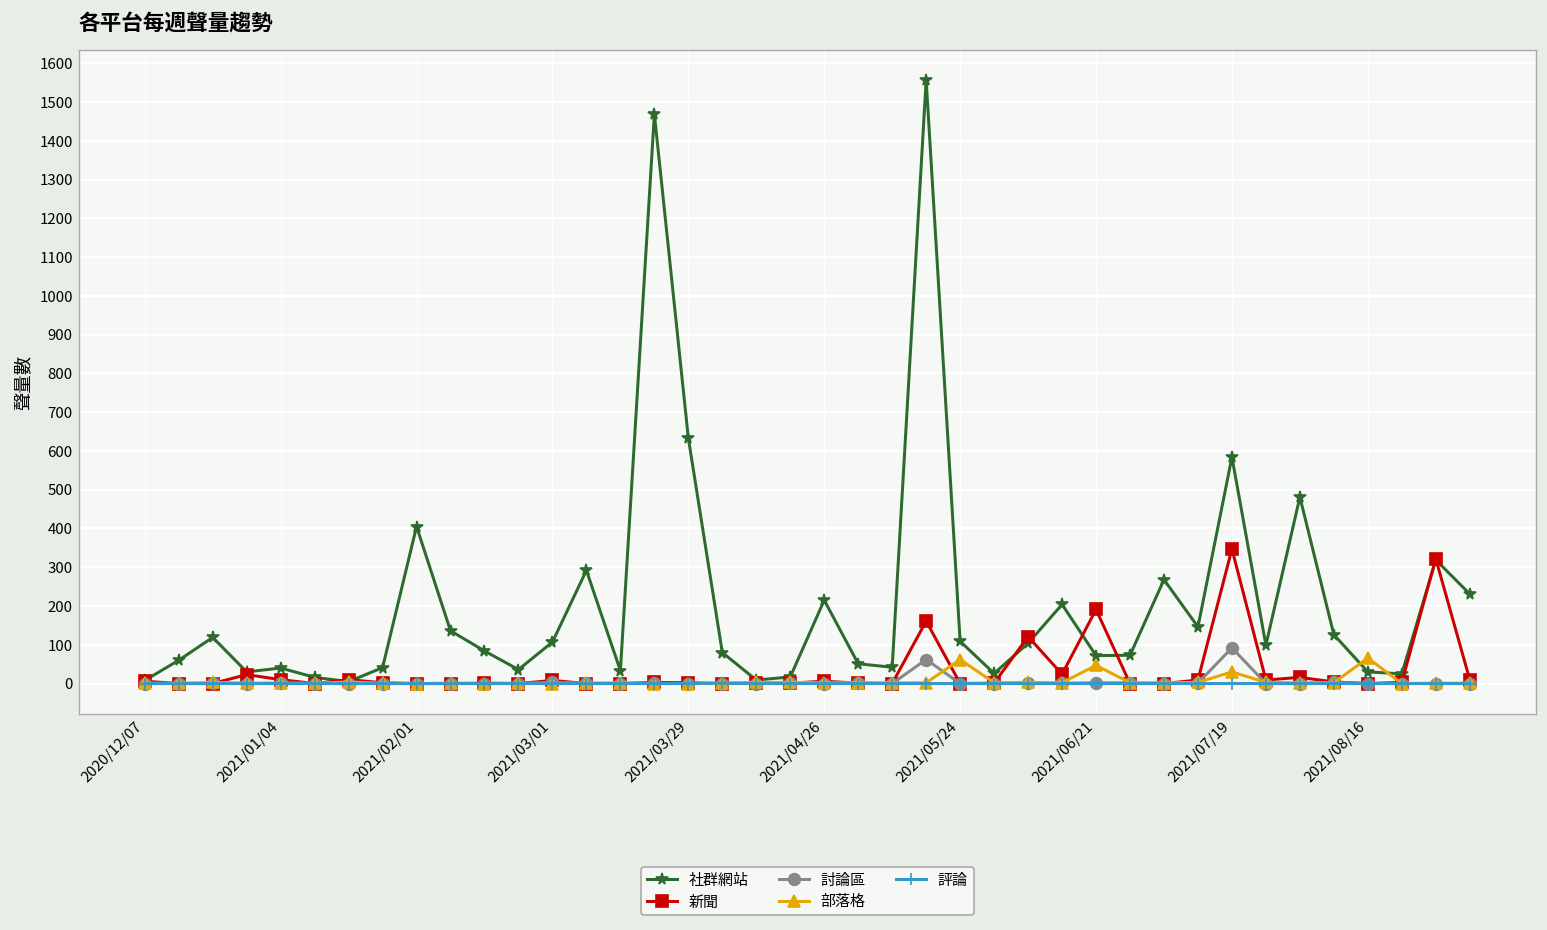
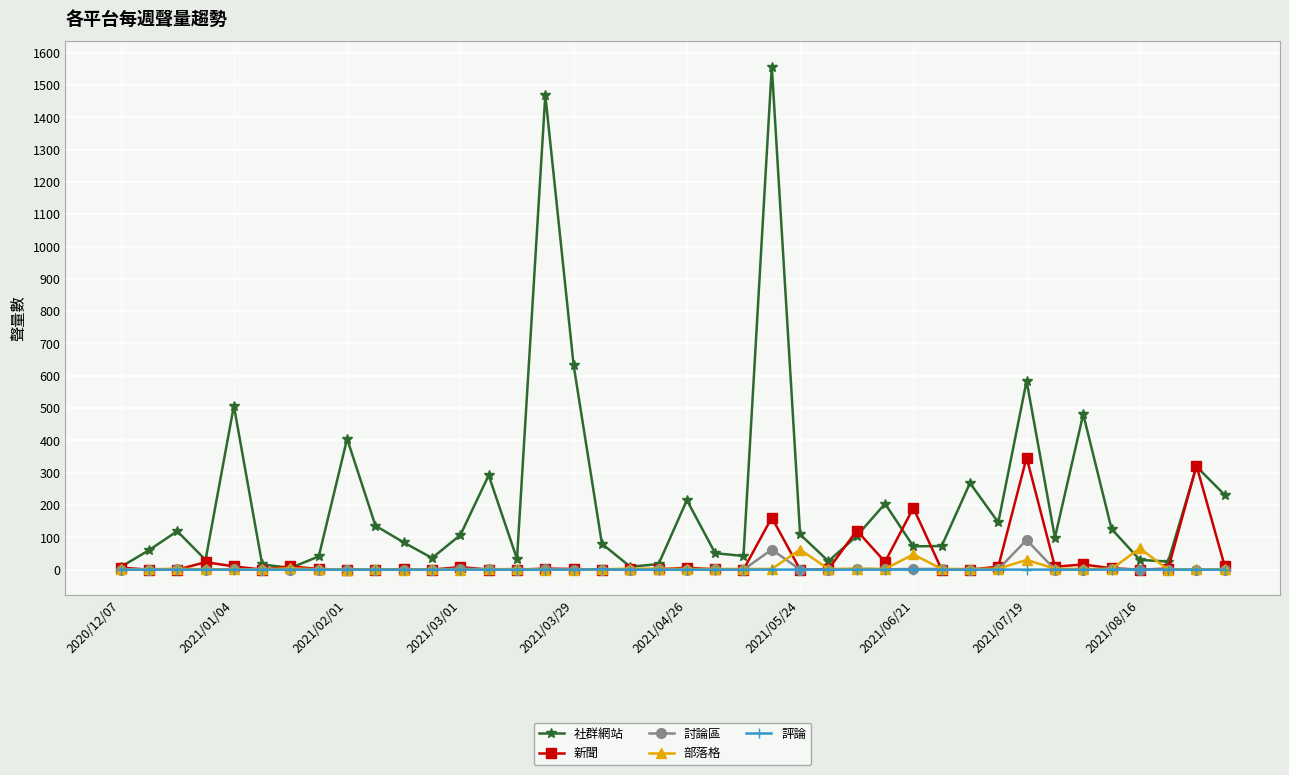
社群網站, 2021/01/04: 40 -> 510
